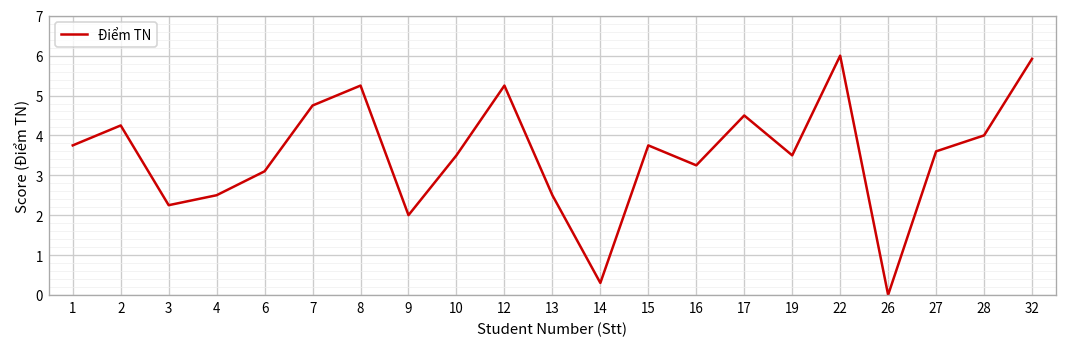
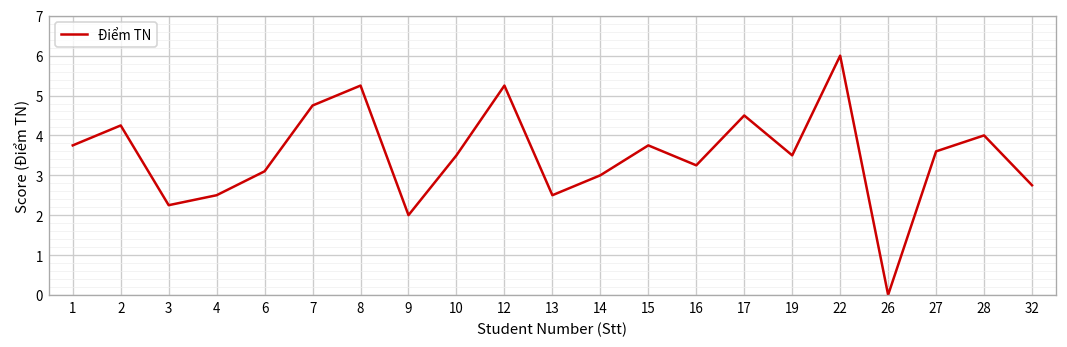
14: 0.3 -> 3.0
32: 5.9 -> 2.8
